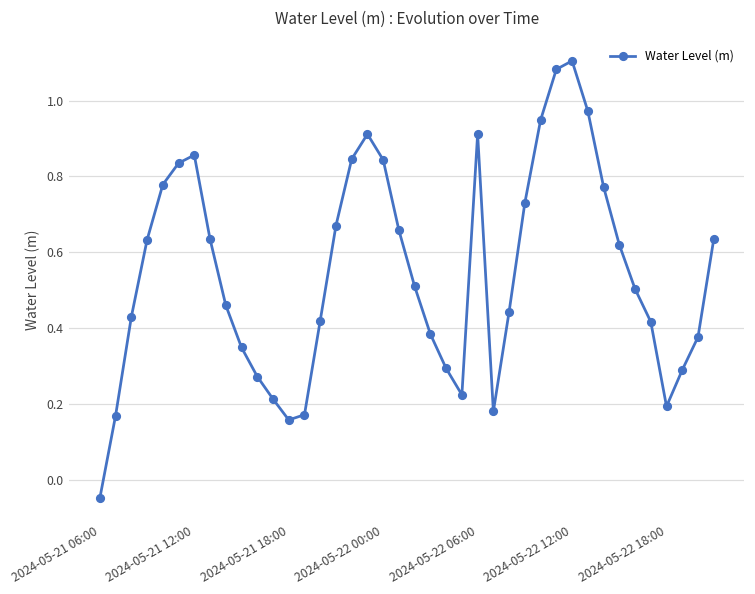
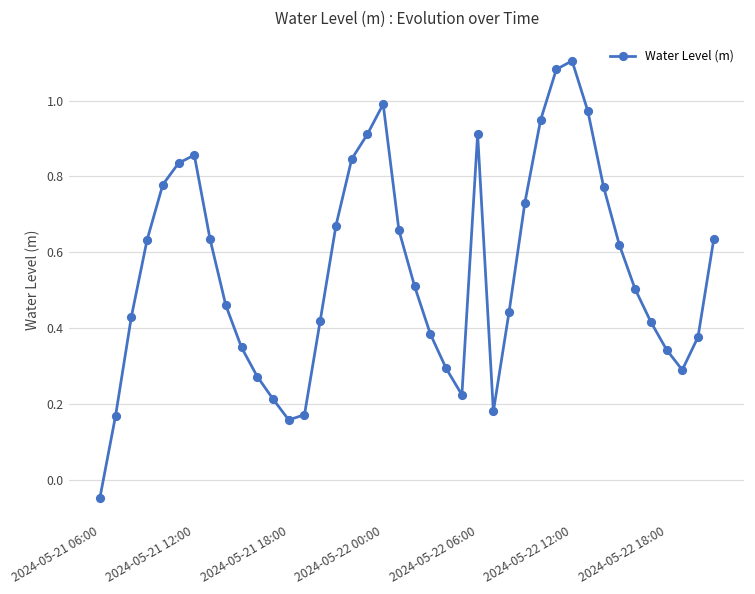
2024-05-22 00:00: 0.84 -> 0.99
2024-05-22 18:00: 0.19 -> 0.34
